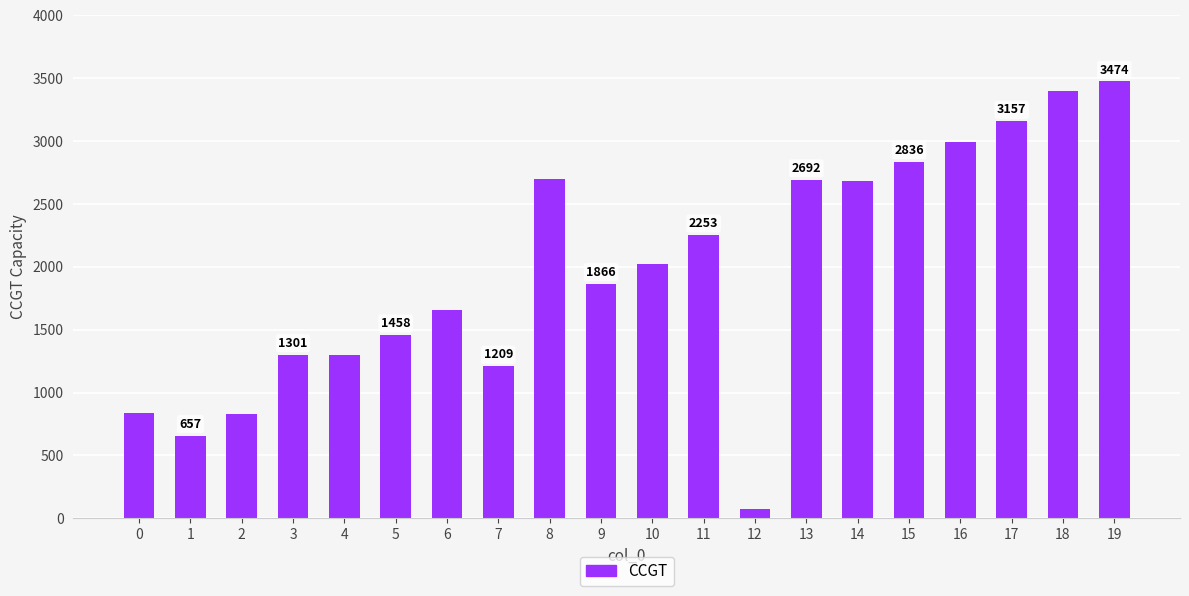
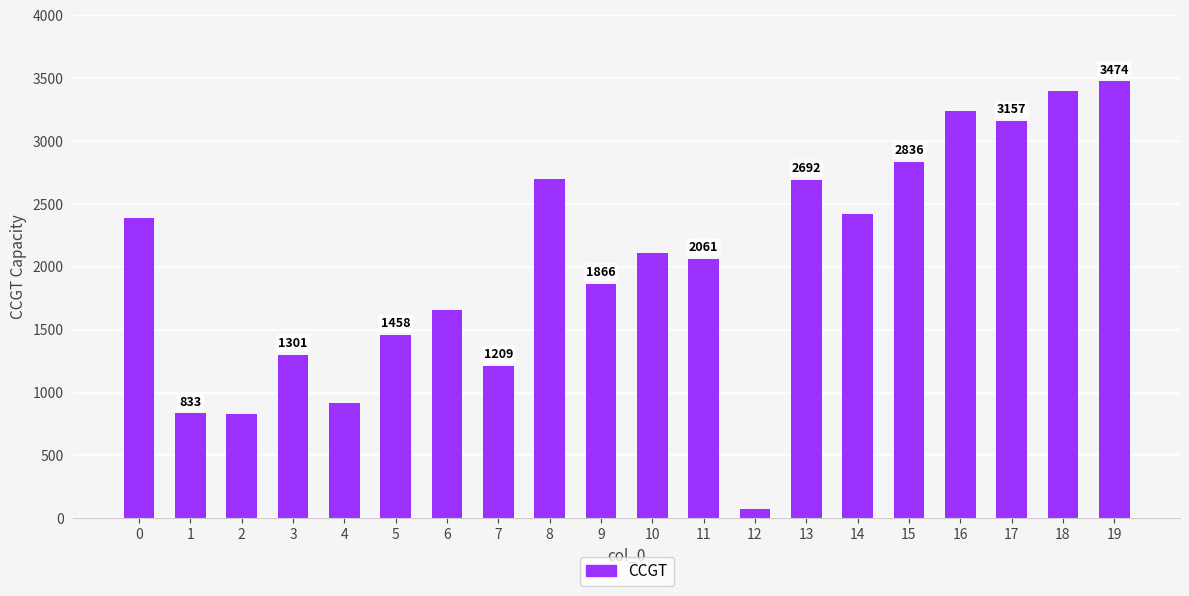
0: 840 -> 2390
1: 657 -> 833
4: 1300 -> 920
10: 2020 -> 2110
11: 2253 -> 2061
14: 2680 -> 2420
16: 2990 -> 3240
